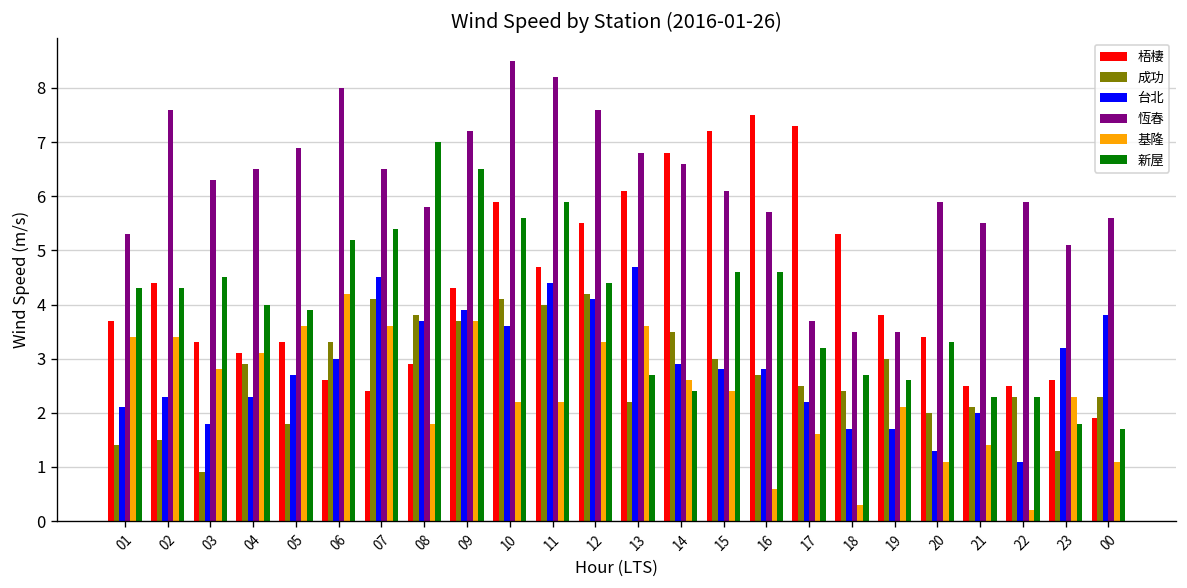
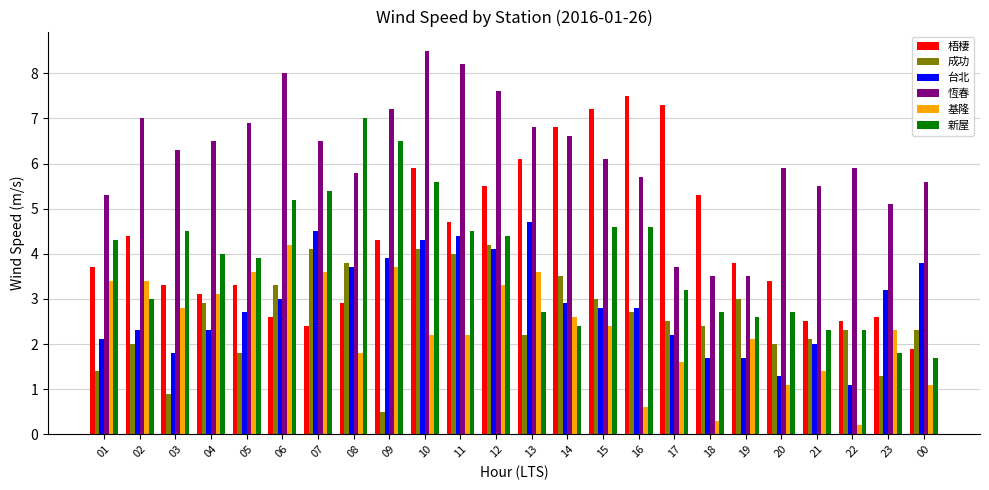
成功, 02: 1.5 -> 2.0
恆春, 02: 7.6 -> 7.0
新屋, 02: 4.3 -> 3.0
成功, 09: 3.7 -> 0.5
台北, 10: 3.6 -> 4.3
新屋, 11: 5.9 -> 4.5
新屋, 20: 3.3 -> 2.7
